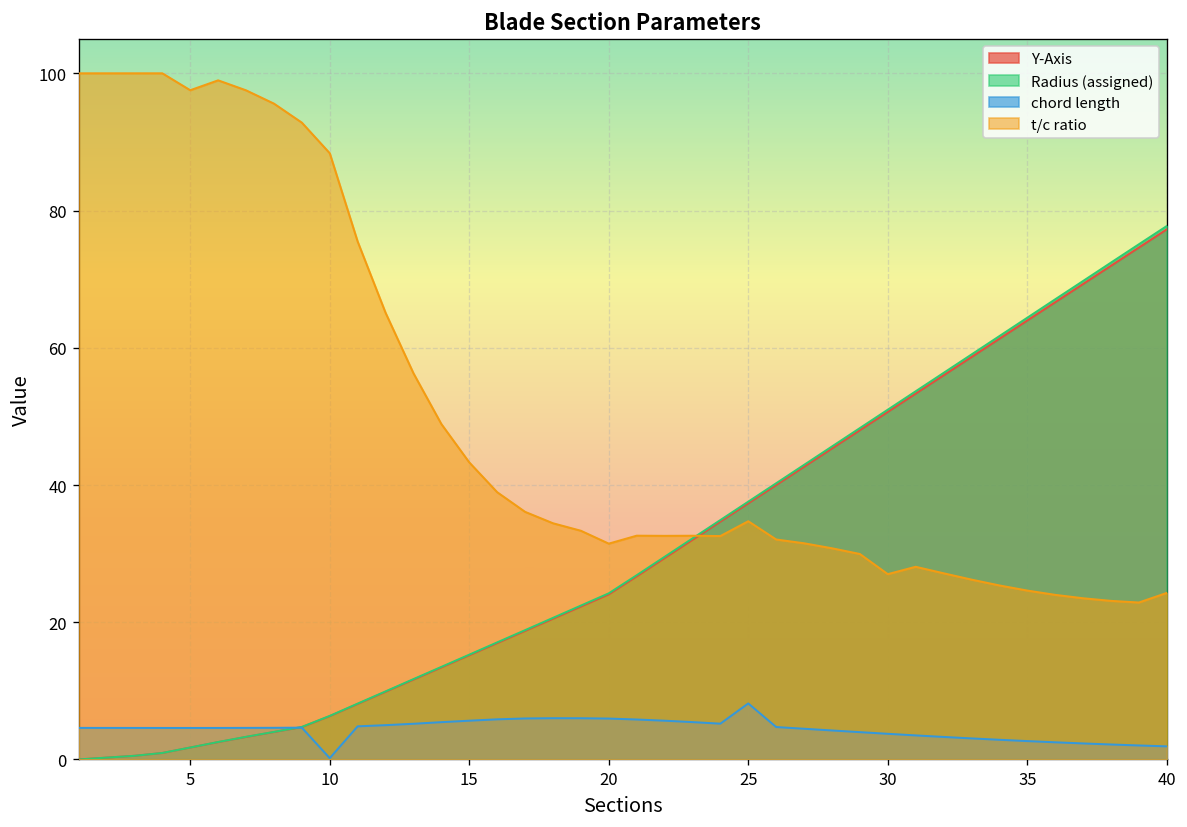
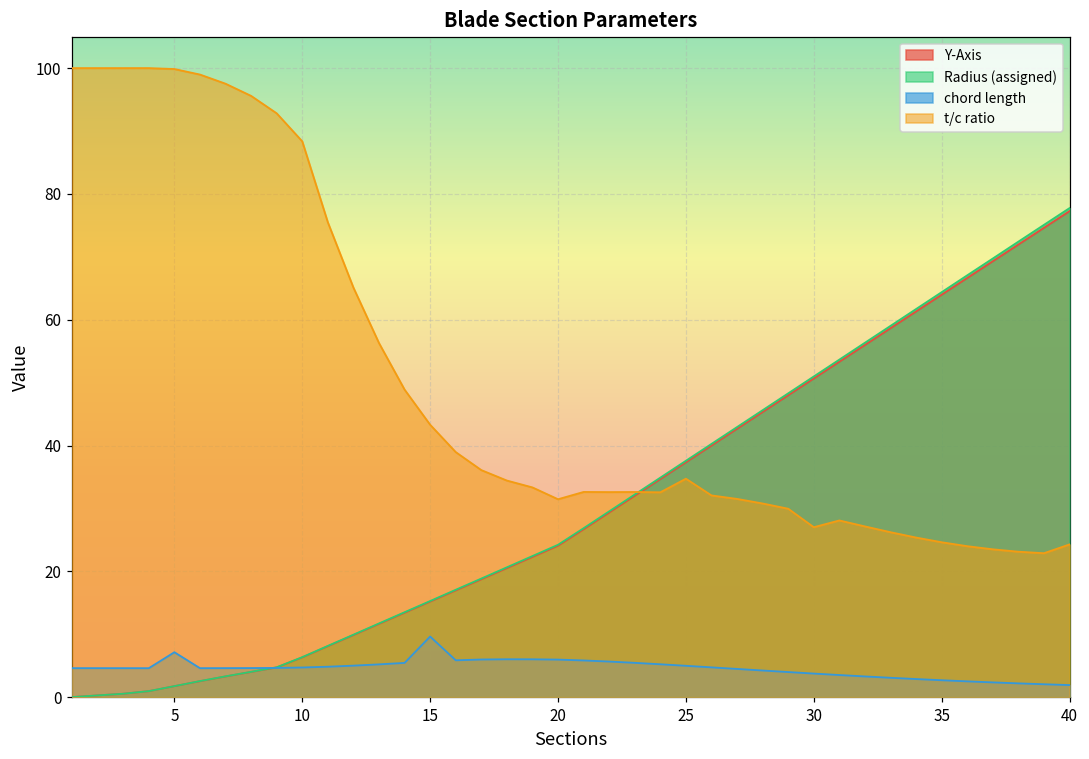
chord length, 5: 5 -> 7
t/c ratio, 5: 98 -> 100
chord length, 10: 0 -> 5
chord length, 15: 6 -> 10
chord length, 25: 8 -> 5
